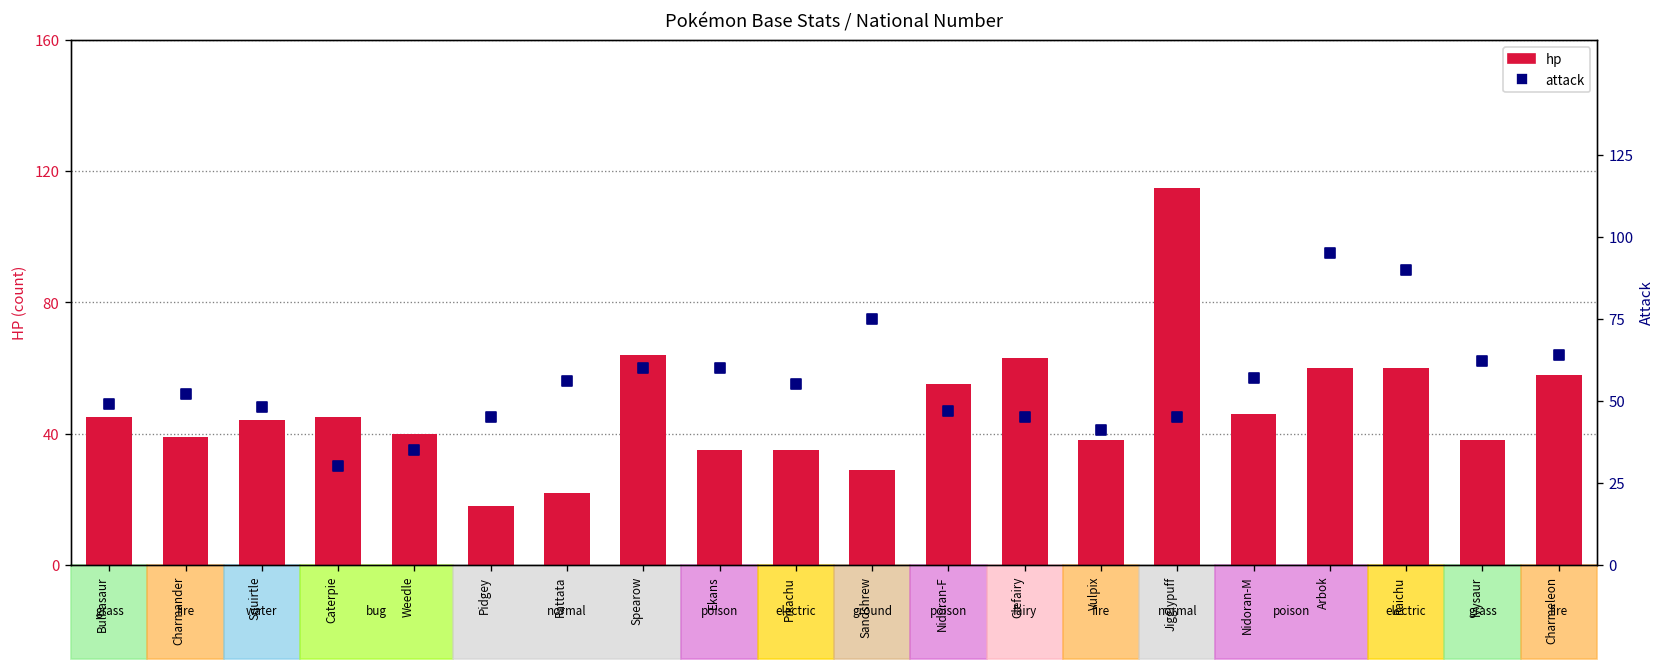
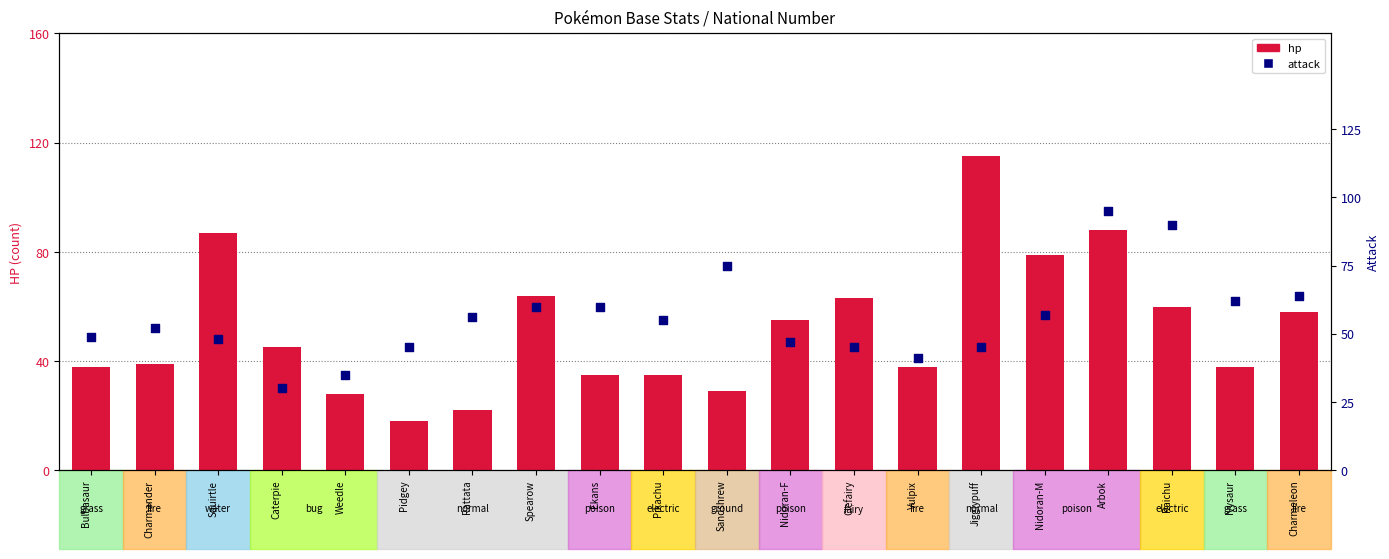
hp, Bulbasaur: 45 -> 38
hp, Squirtle: 44 -> 87
hp, Weedle: 40 -> 28
hp, Nidoran-M: 46 -> 79
hp, Arbok: 60 -> 88
